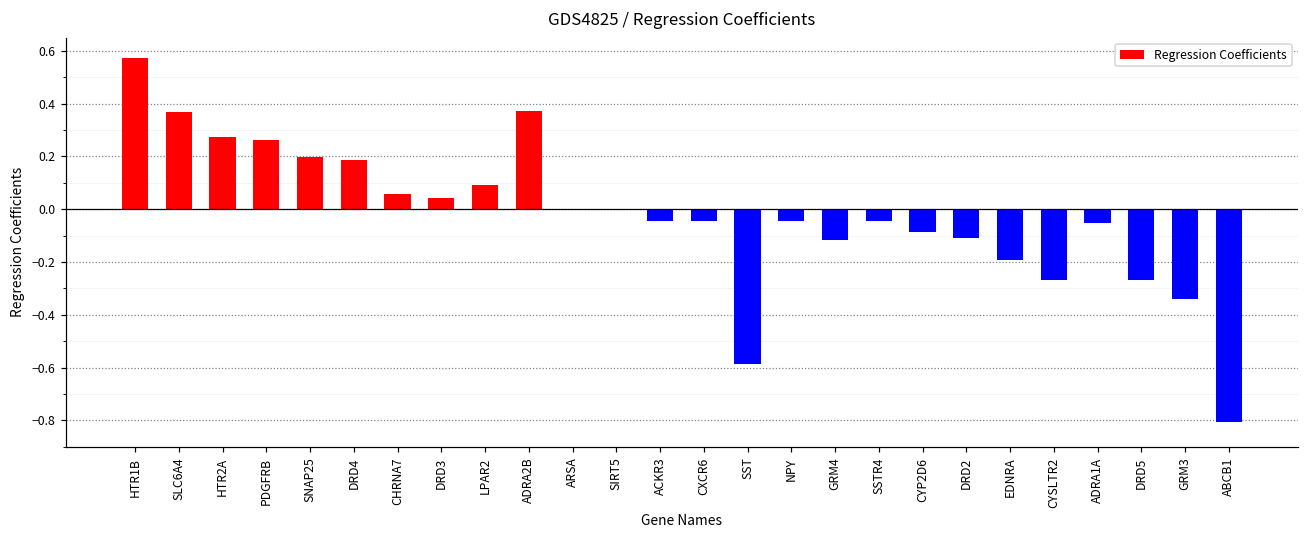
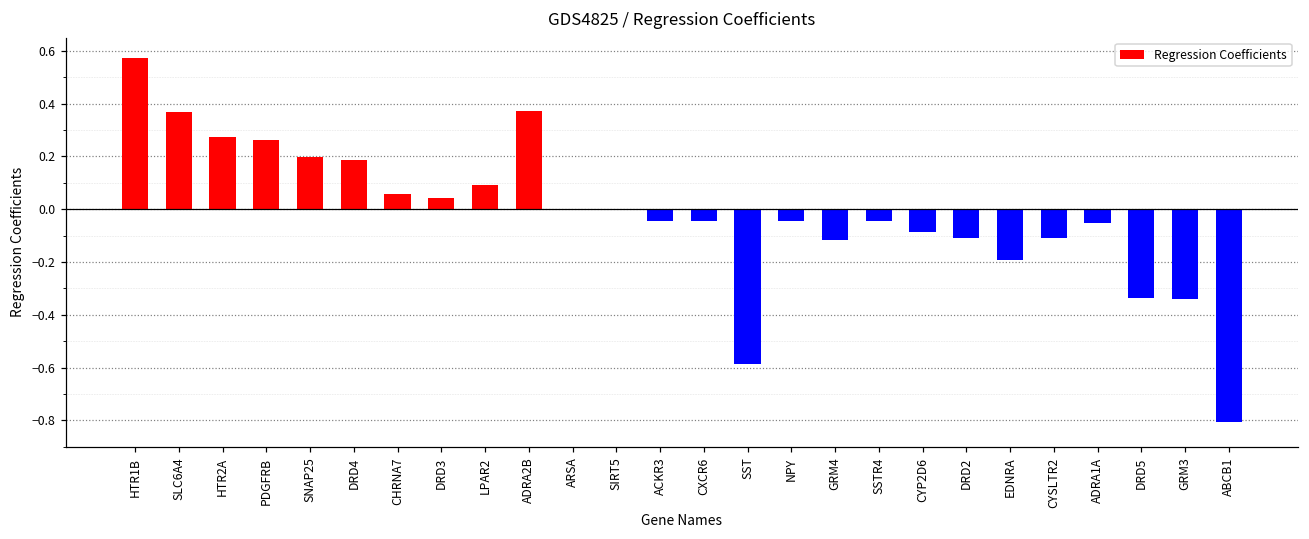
CYSLTR2: -0.27 -> -0.11
DRD5: -0.27 -> -0.34
